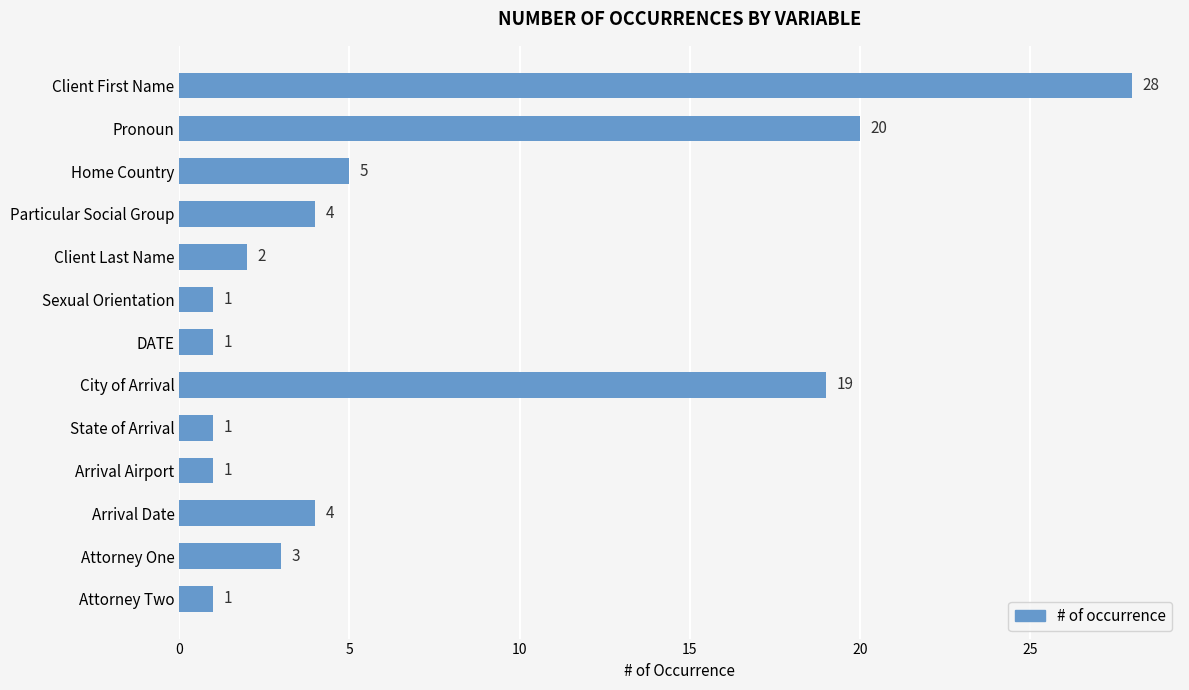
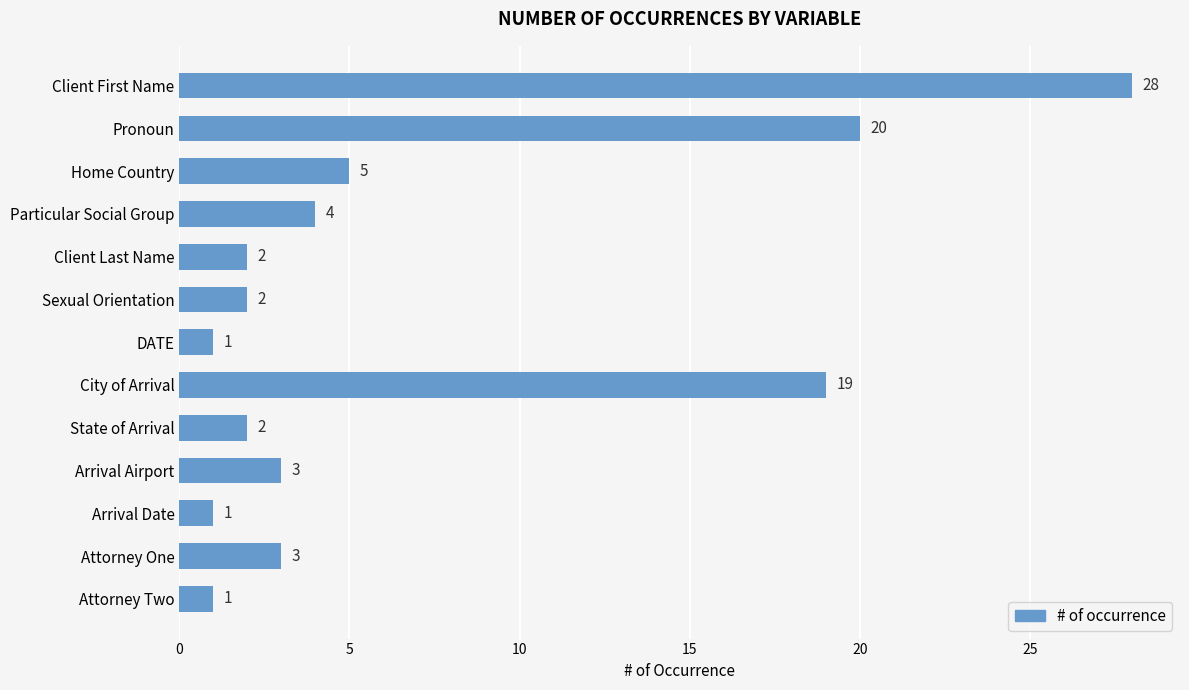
Sexual Orientation: 1 -> 2
State of Arrival: 1 -> 2
Arrival Airport: 1 -> 3
Arrival Date: 4 -> 1
